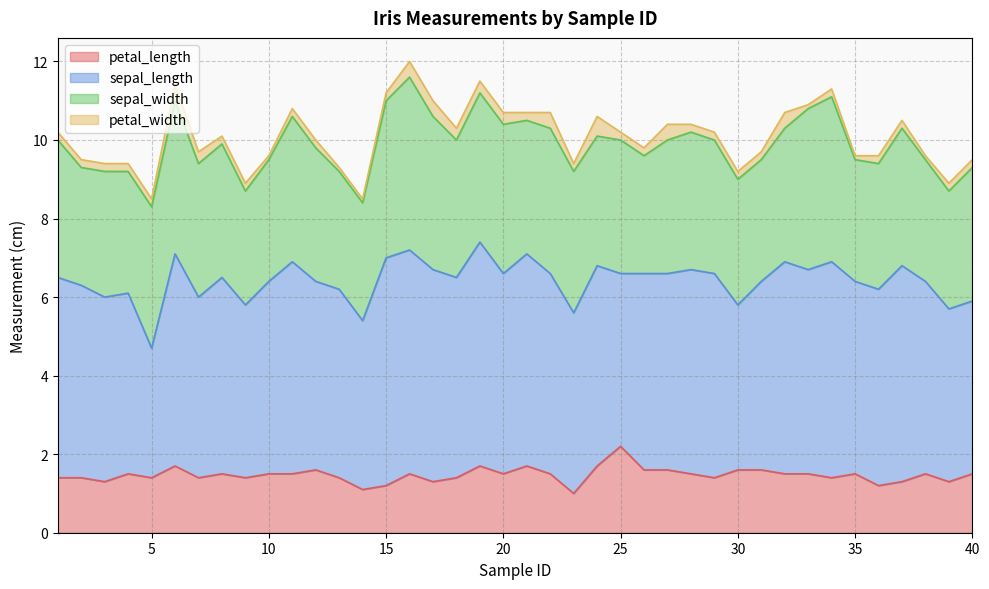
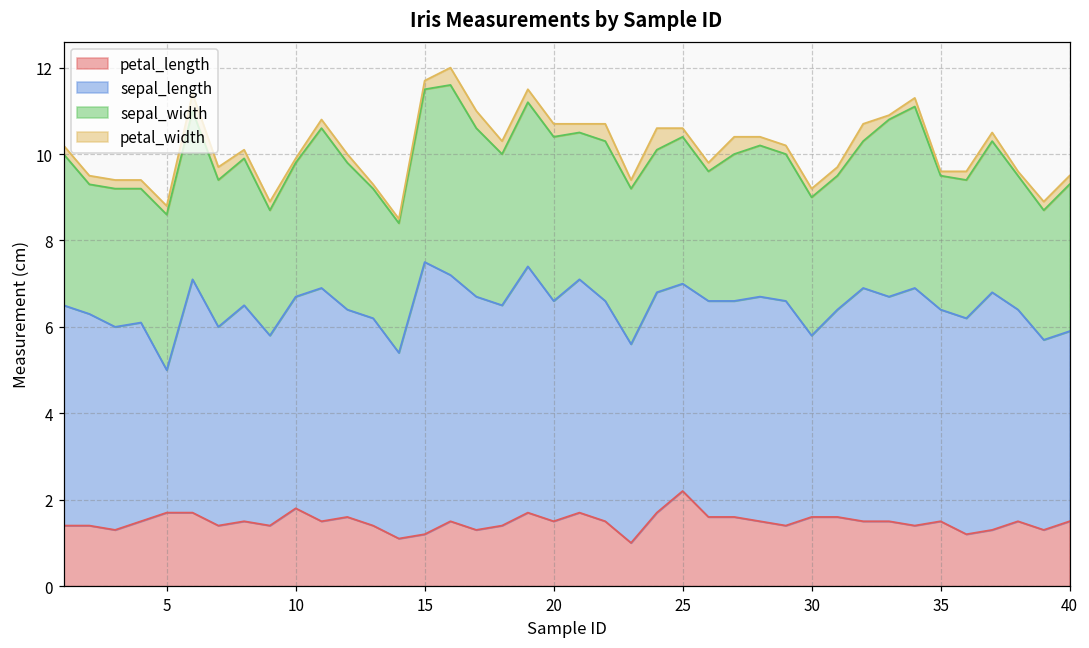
petal_length, 5: 1.4 -> 1.7
petal_length, 10: 1.5 -> 1.8
sepal_length, 15: 5.8 -> 6.3
sepal_length, 25: 4.4 -> 4.8
